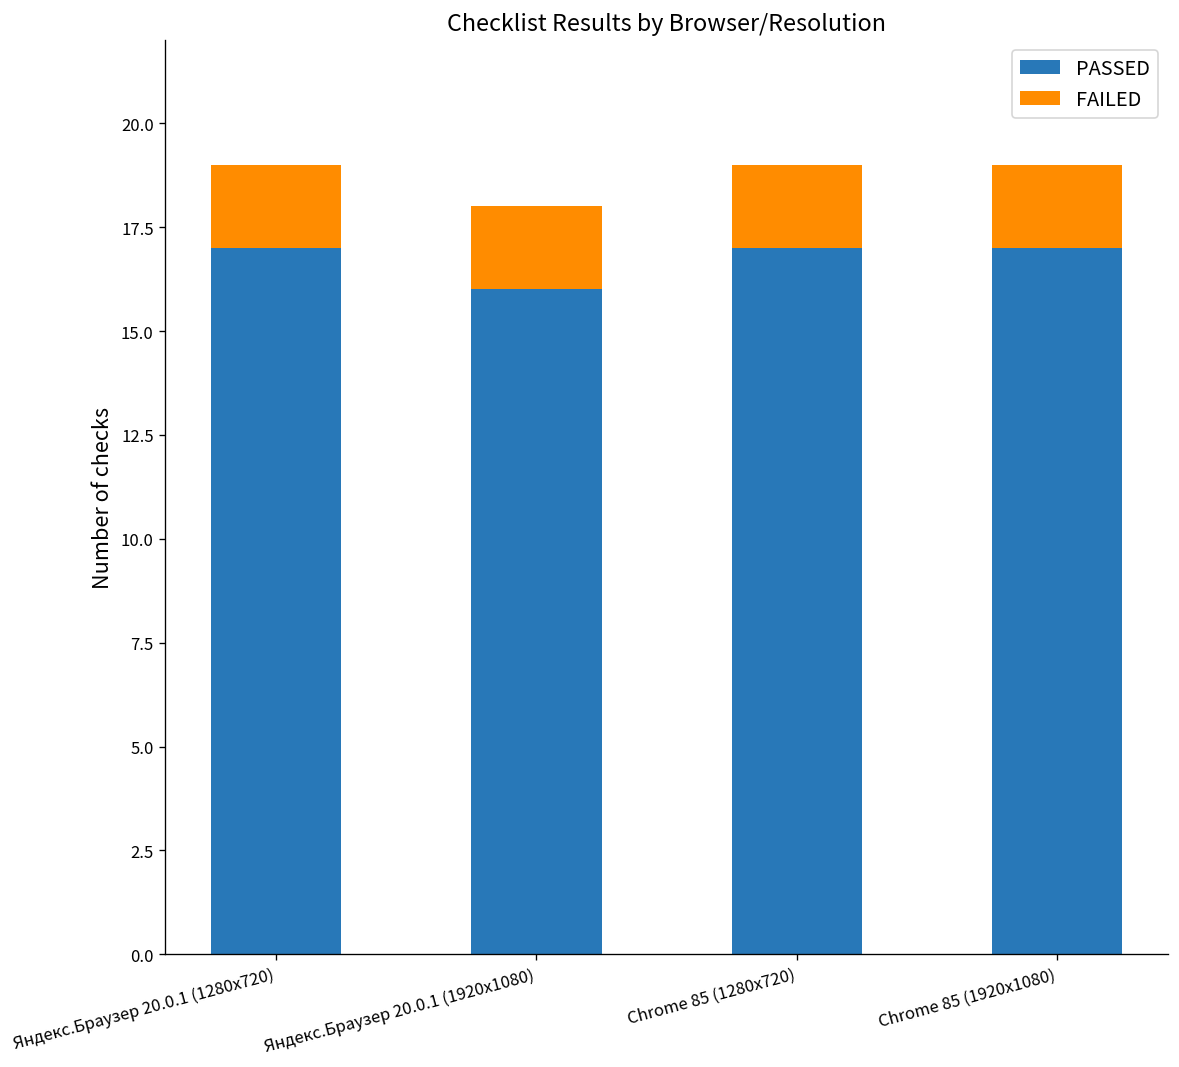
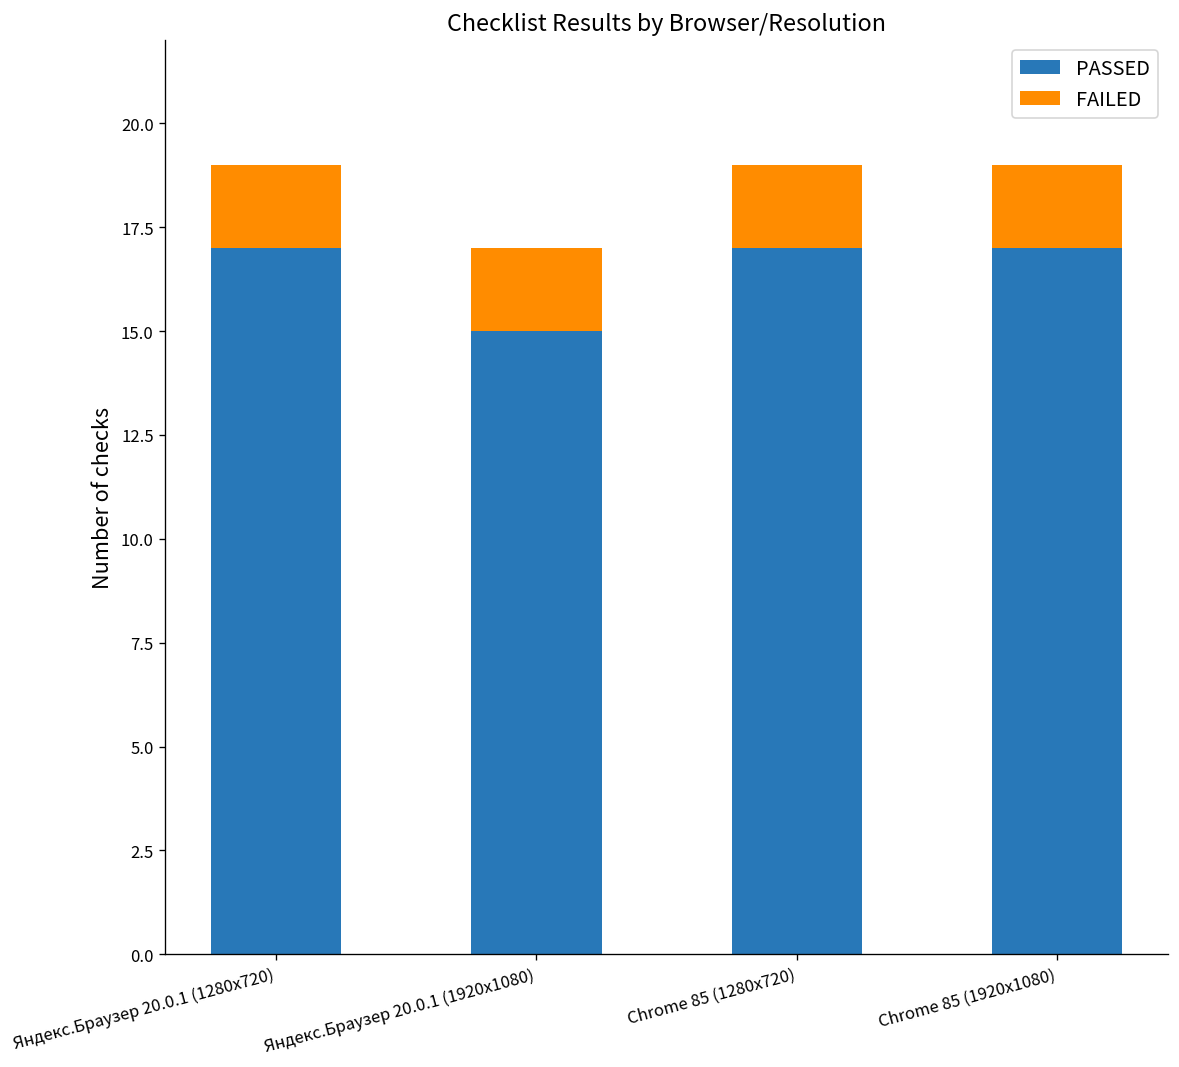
PASSED, Яндекс.Браузер 20.0.1 (1920х1080): 16 -> 15
